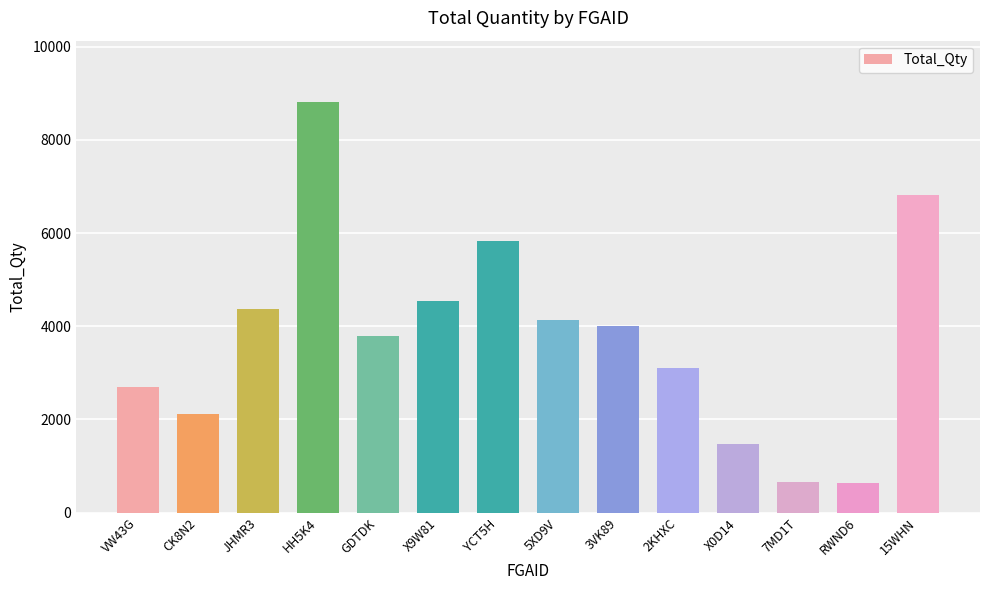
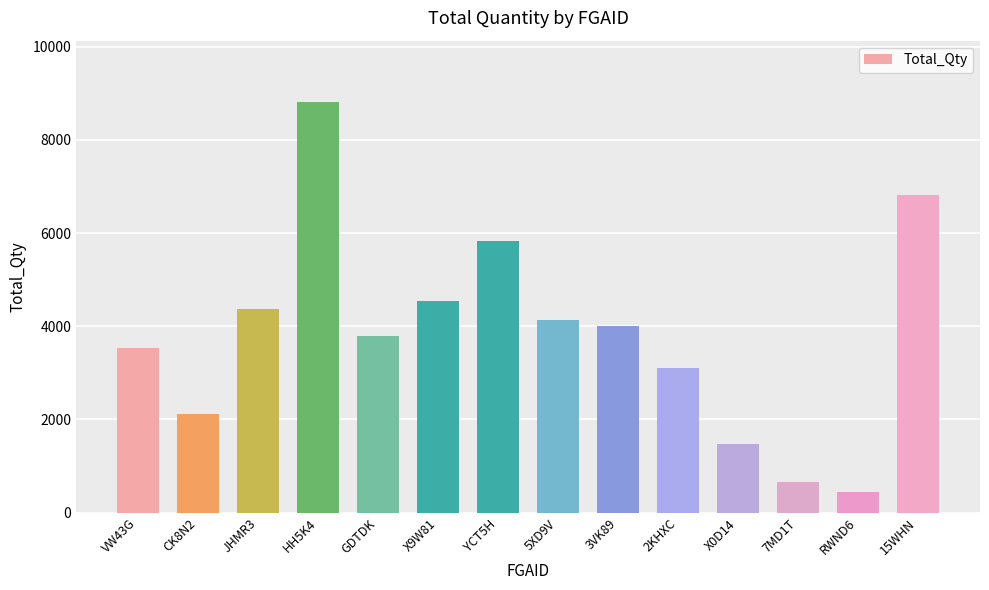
VW43G: 2700 -> 3500
RWND6: 600 -> 500
